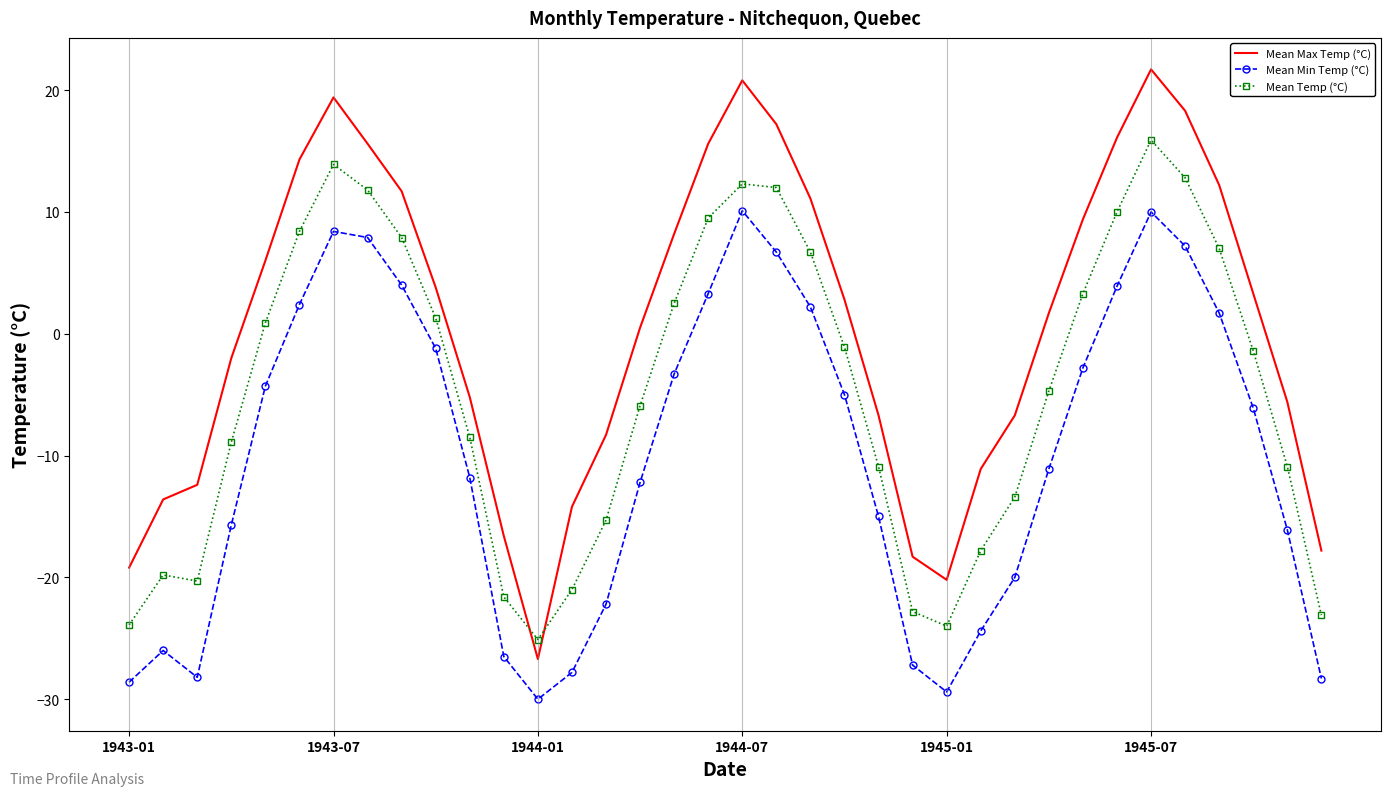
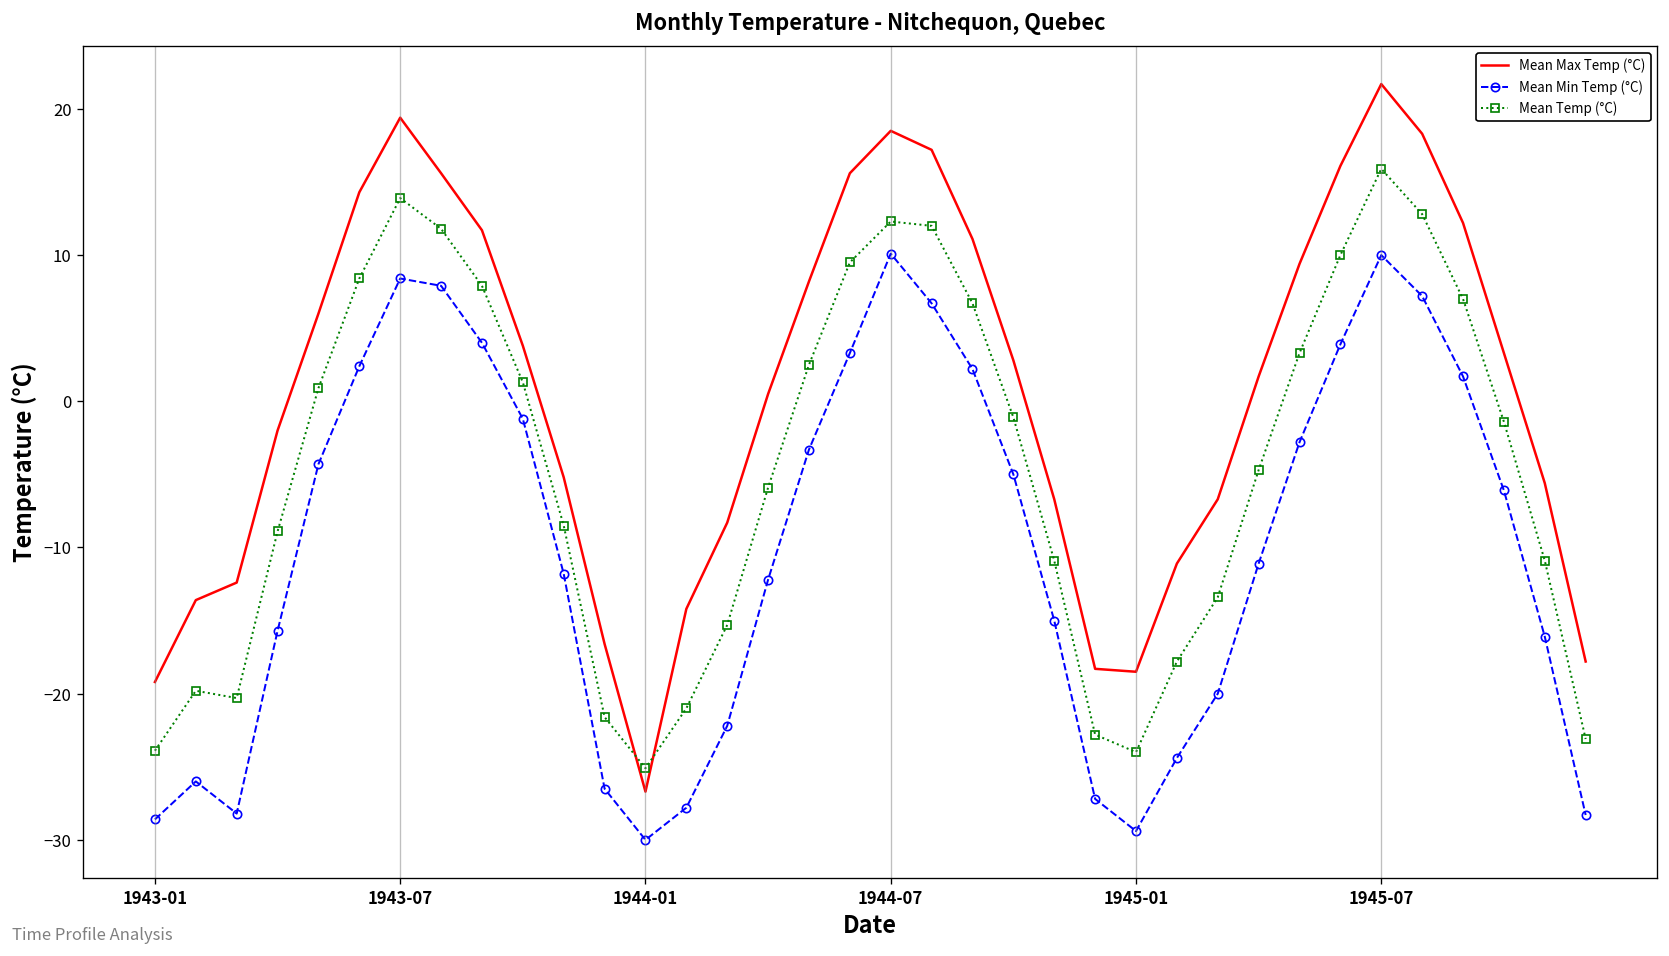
Mean Max Temp (°C), 1944-07: 20.8 -> 18.5
Mean Max Temp (°C), 1945-01: -20.2 -> -18.5
